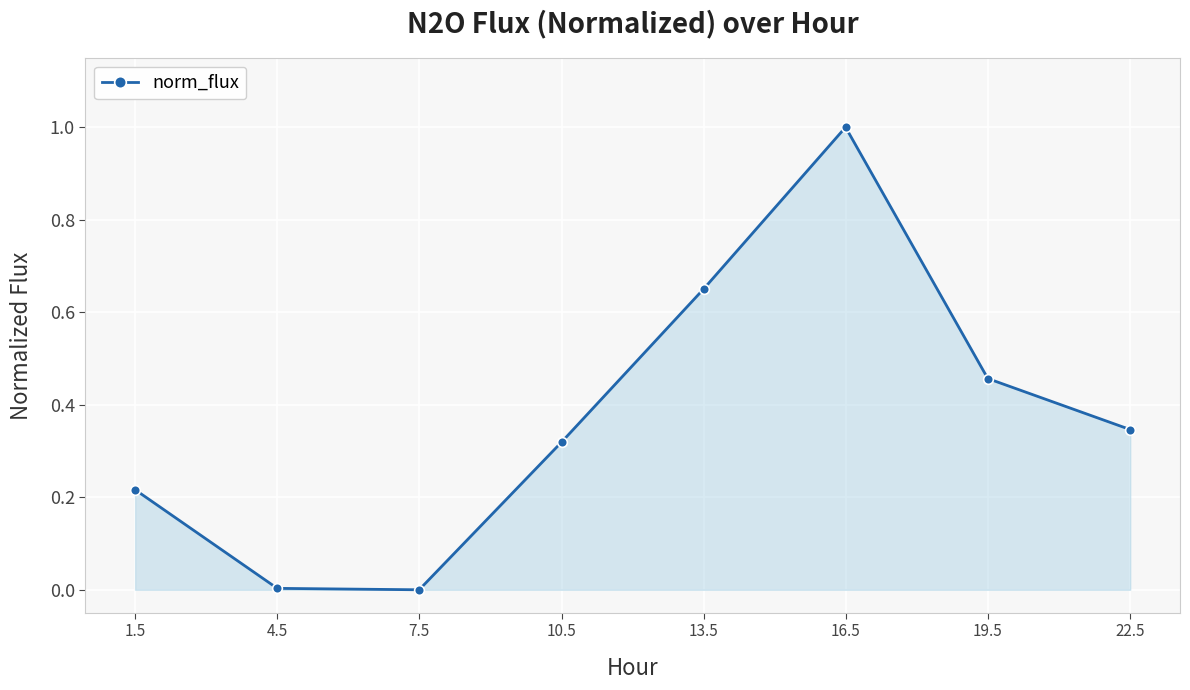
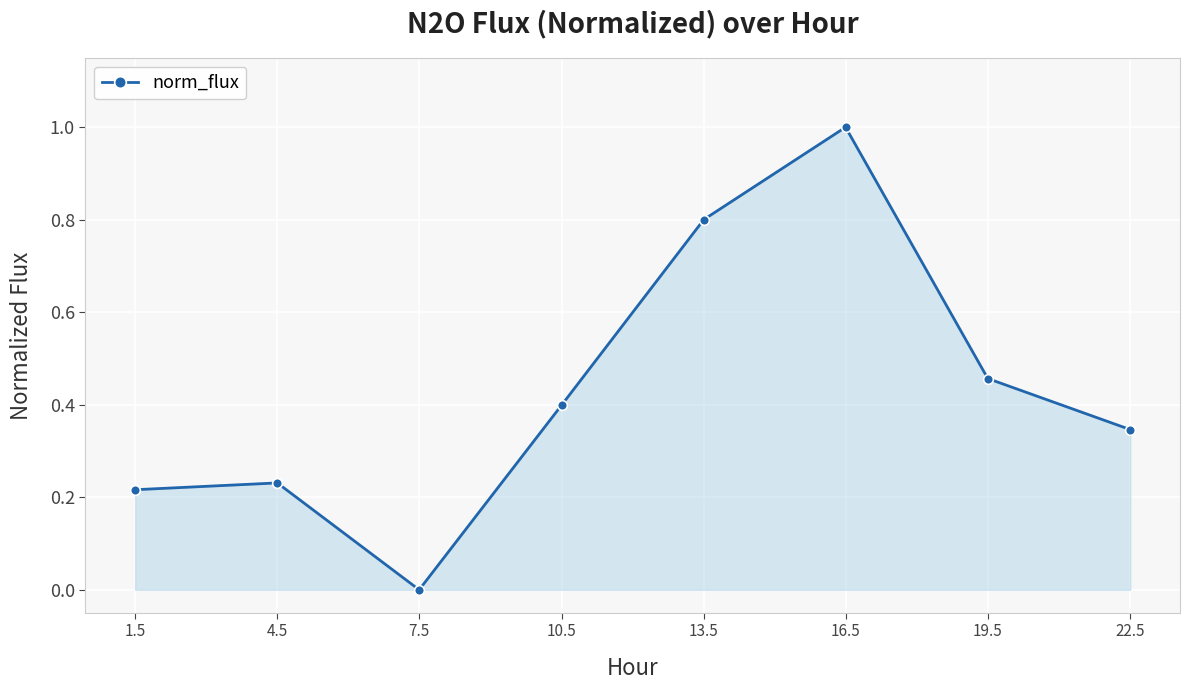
4.5: 0.00 -> 0.23
10.5: 0.32 -> 0.40
13.5: 0.65 -> 0.80
